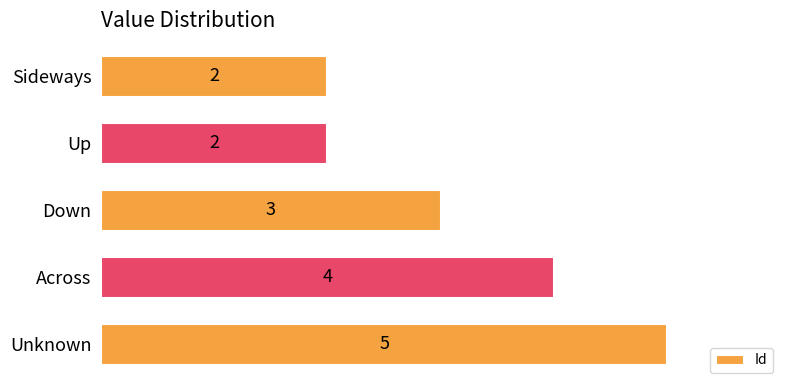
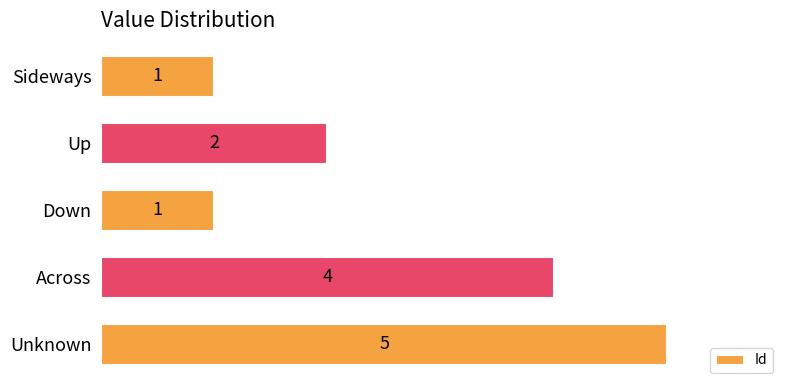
Sideways: 2 -> 1
Down: 3 -> 1
